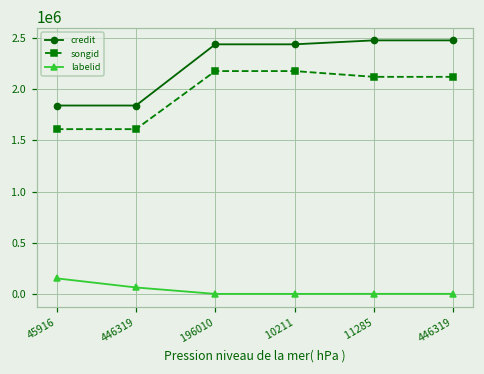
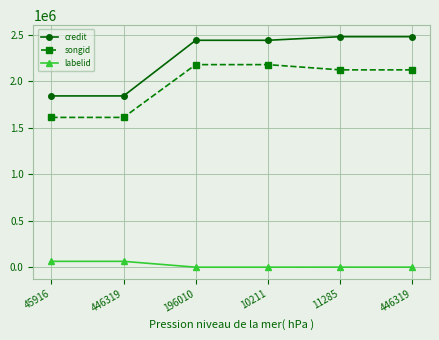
labelid, 45916: 200000 -> 100000
